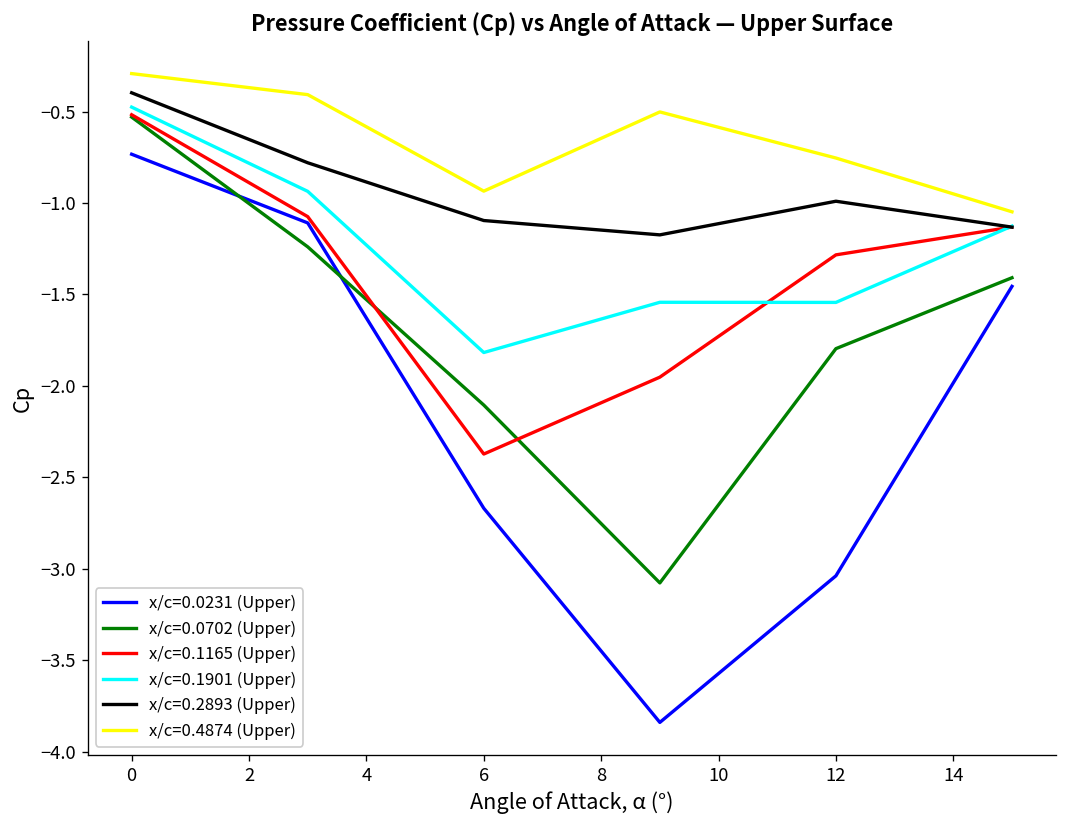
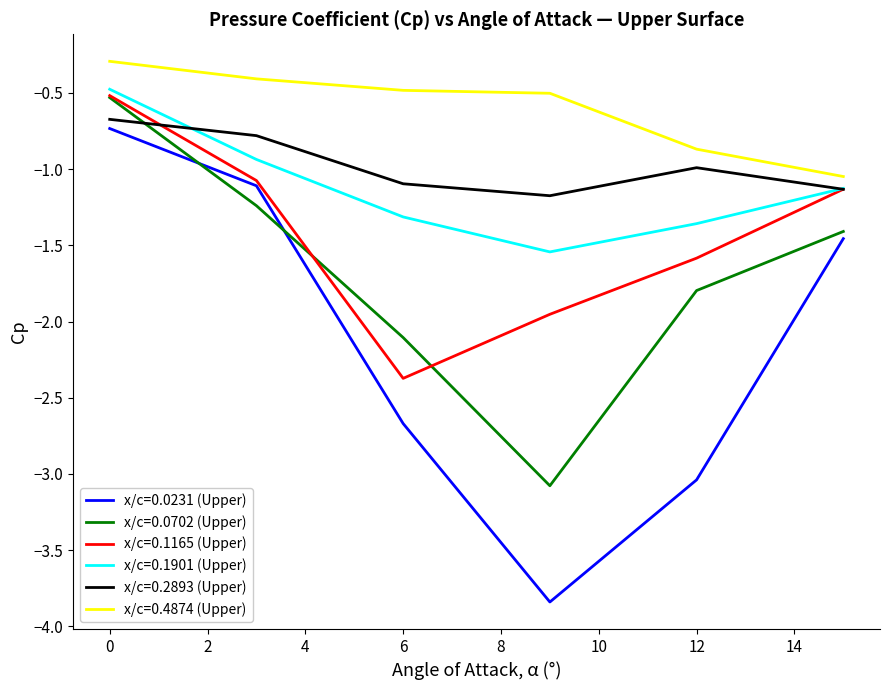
x/c=0.2893 (Upper), 0: -0.40 -> -0.67
x/c=0.1901 (Upper), 6: -1.82 -> -1.31
x/c=0.4874 (Upper), 6: -0.94 -> -0.48
x/c=0.1165 (Upper), 12: -1.28 -> -1.58
x/c=0.1901 (Upper), 12: -1.54 -> -1.36
x/c=0.4874 (Upper), 12: -0.75 -> -0.87
